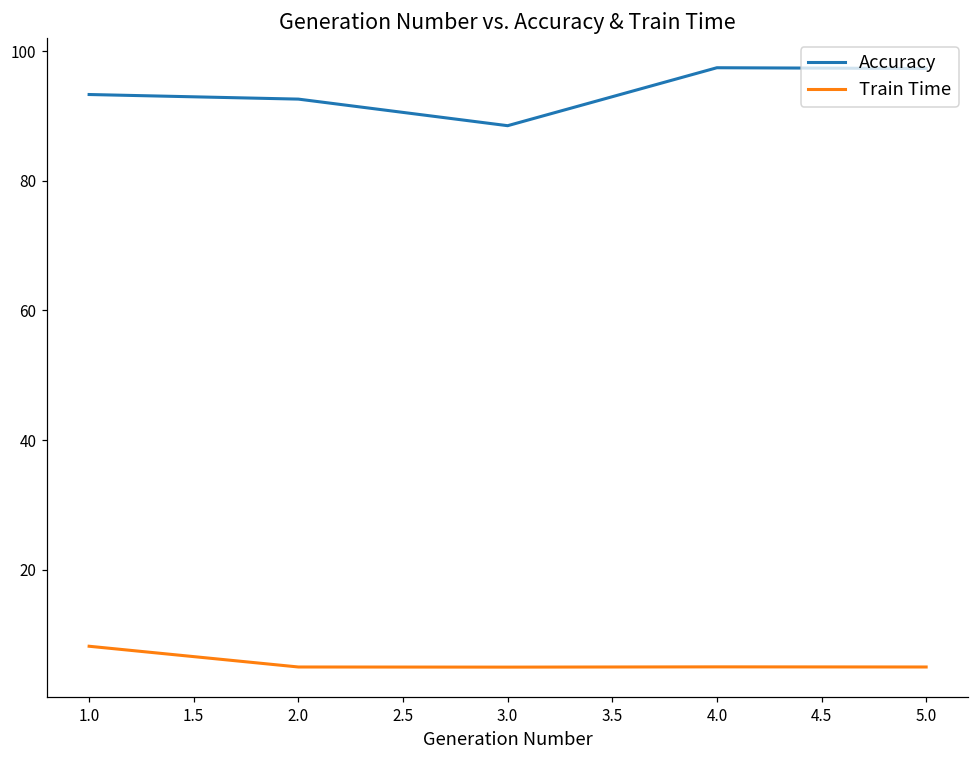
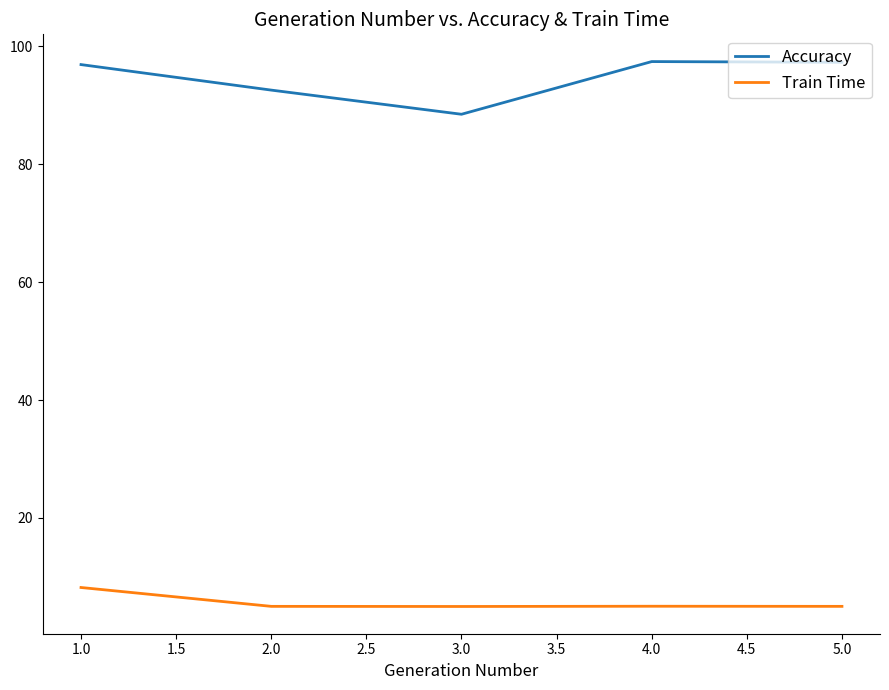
Accuracy, 1.0: 93 -> 97
